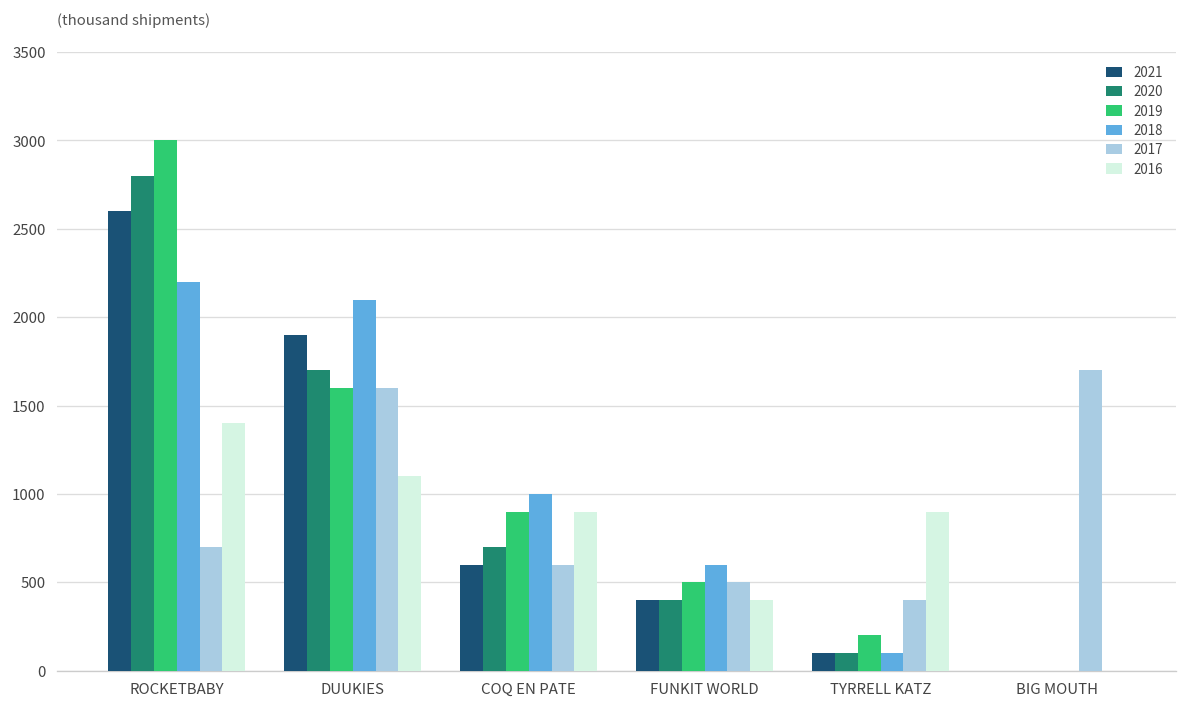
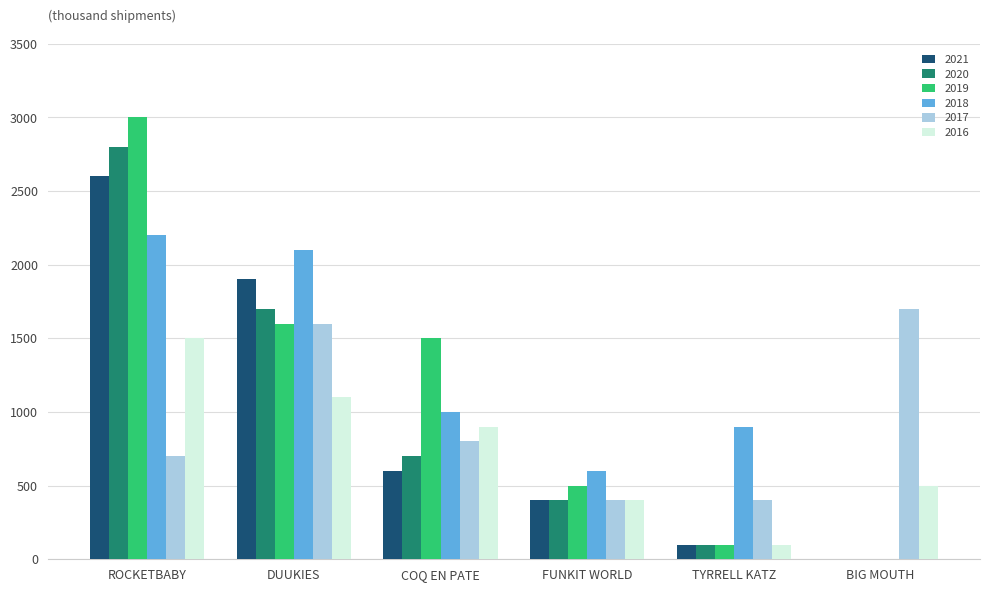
2016, ROCKETBABY: 1400 -> 1500
2019, COQ EN PATE: 900 -> 1500
2017, COQ EN PATE: 600 -> 800
2017, FUNKIT WORLD: 500 -> 400
2019, TYRRELL KATZ: 200 -> 100
2018, TYRRELL KATZ: 100 -> 900
2016, TYRRELL KATZ: 900 -> 100
2016, BIG MOUTH: 0 -> 500
